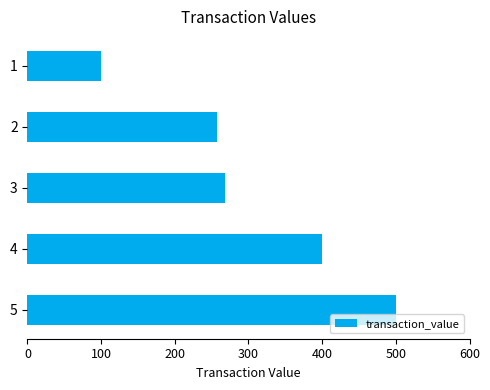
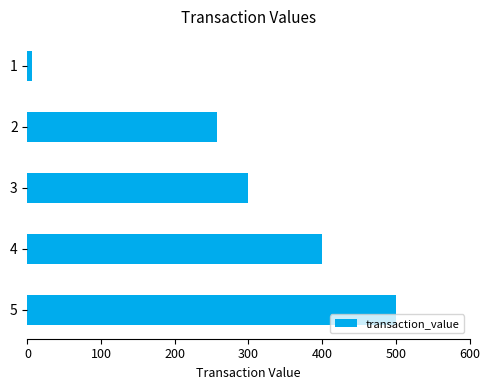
1: 100 -> 10
3: 270 -> 300
